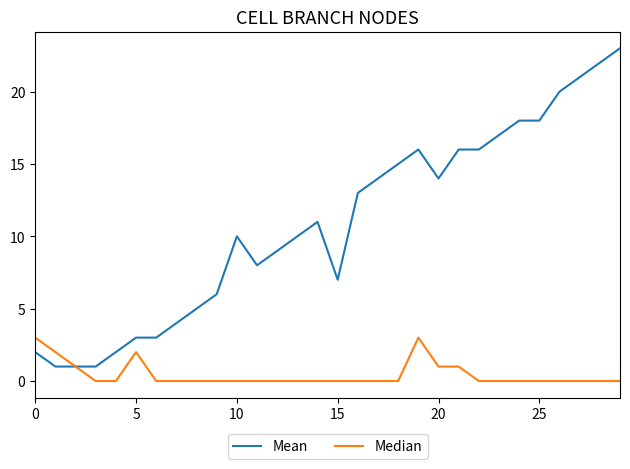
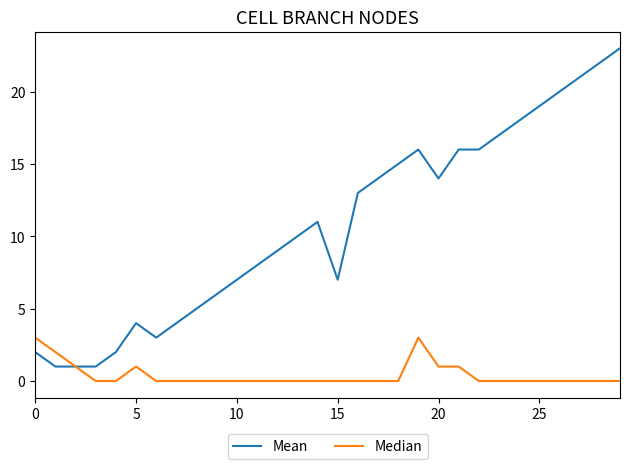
Mean, 5: 3 -> 4
Median, 5: 2 -> 1
Mean, 10: 10 -> 7
Mean, 25: 18 -> 19
